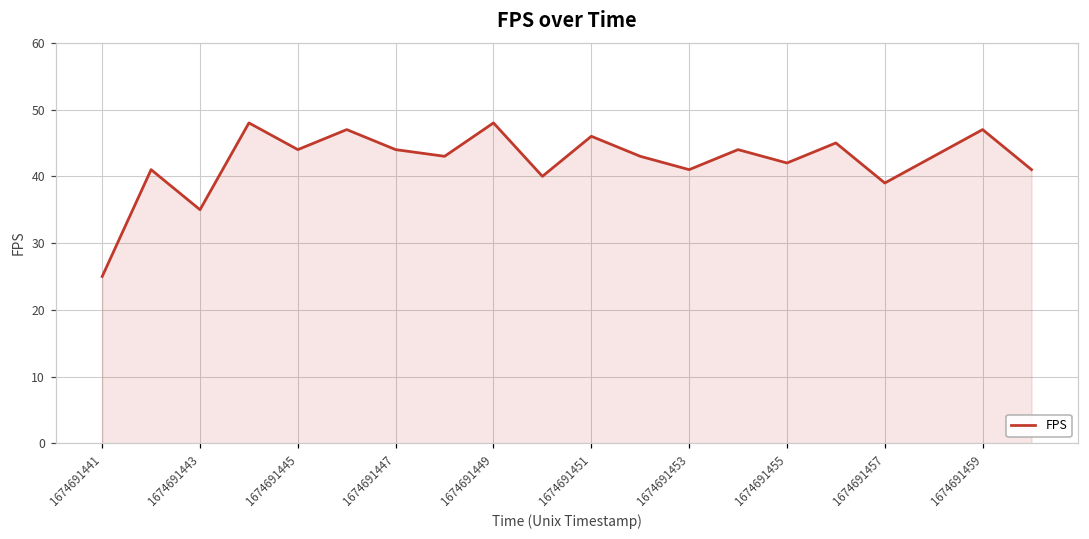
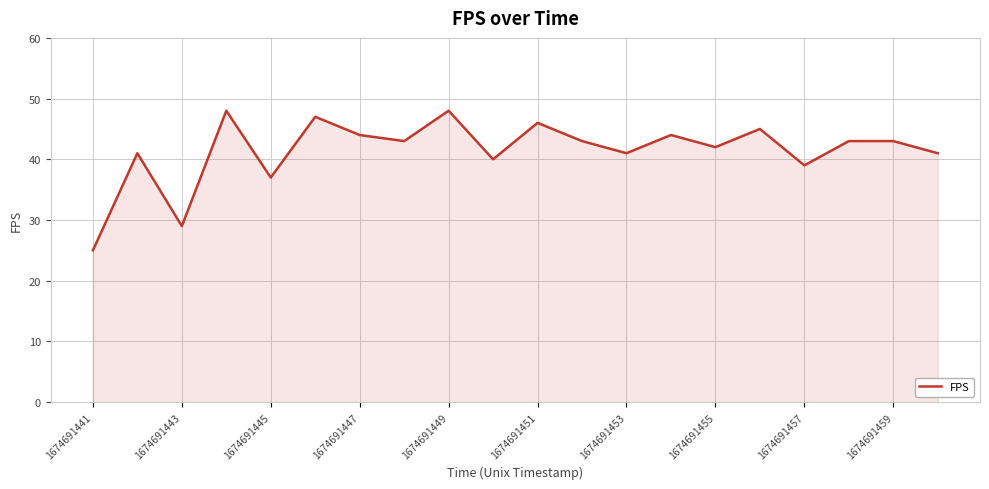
1674691443: 35 -> 29
1674691445: 44 -> 37
1674691459: 47 -> 43
